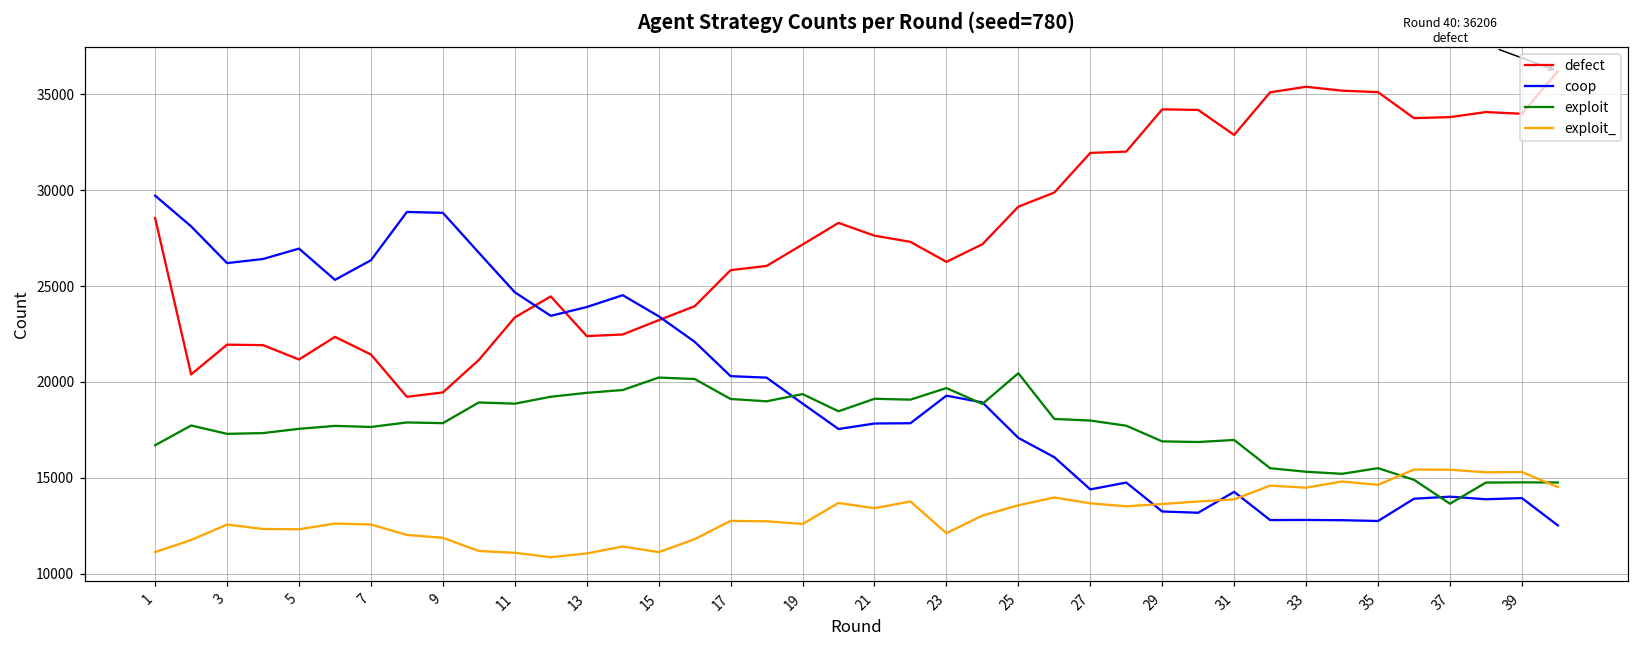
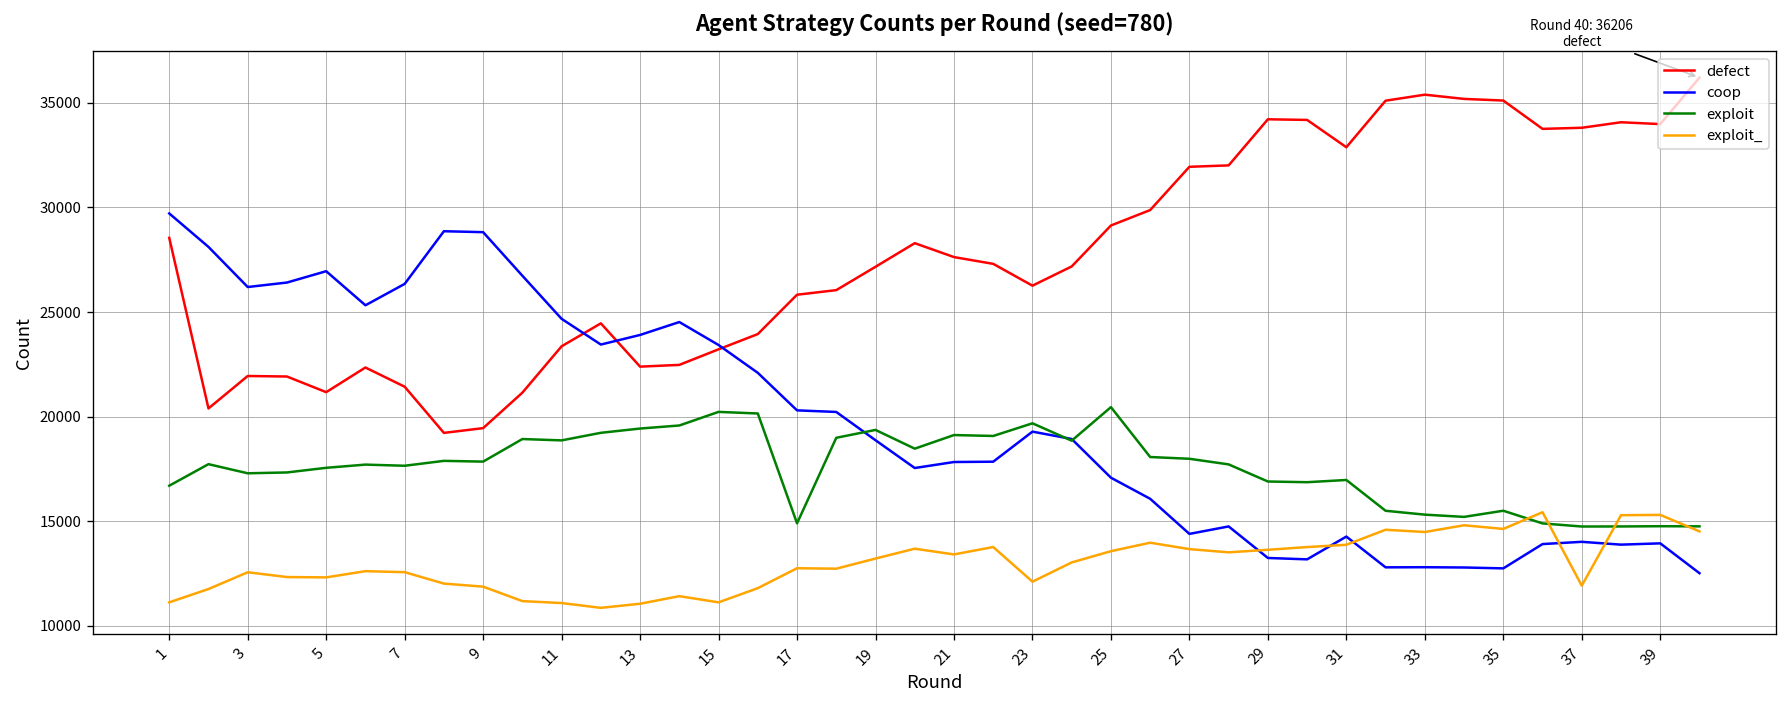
exploit, 17: 19100 -> 14900
exploit_, 19: 12600 -> 13200
exploit, 37: 13700 -> 14800
exploit_, 37: 15400 -> 11900
